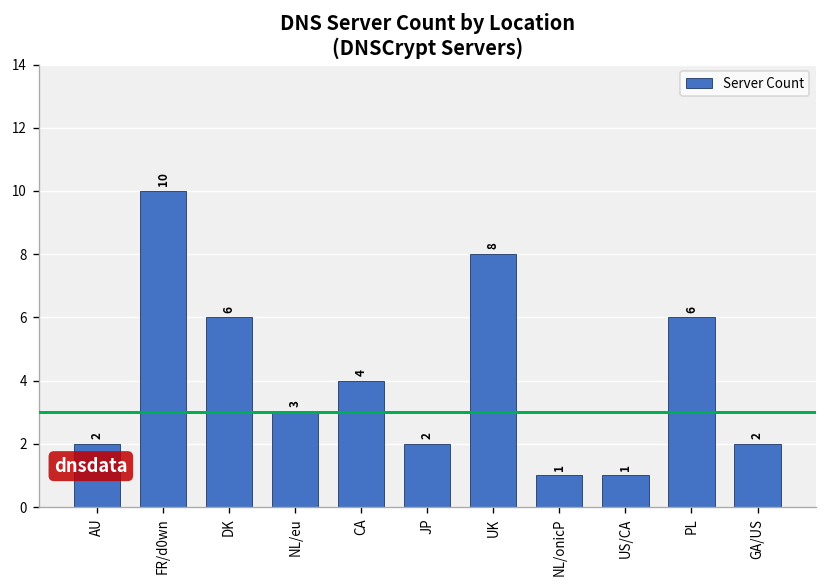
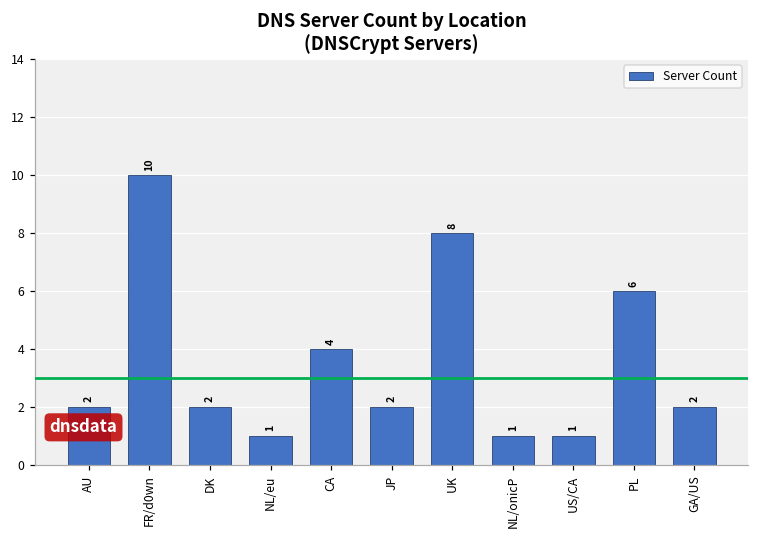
DK: 6 -> 2
NL/eu: 3 -> 1
